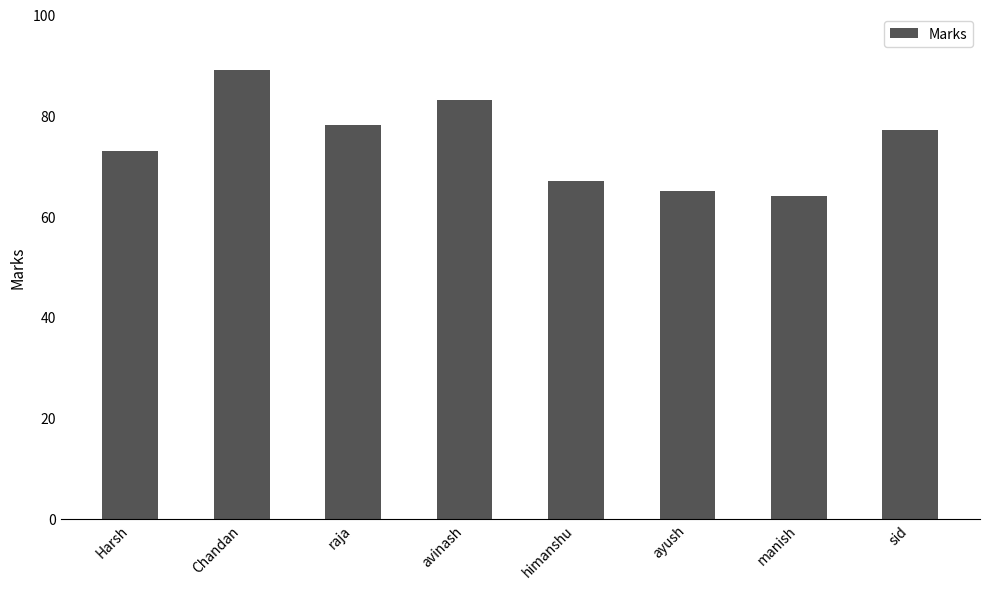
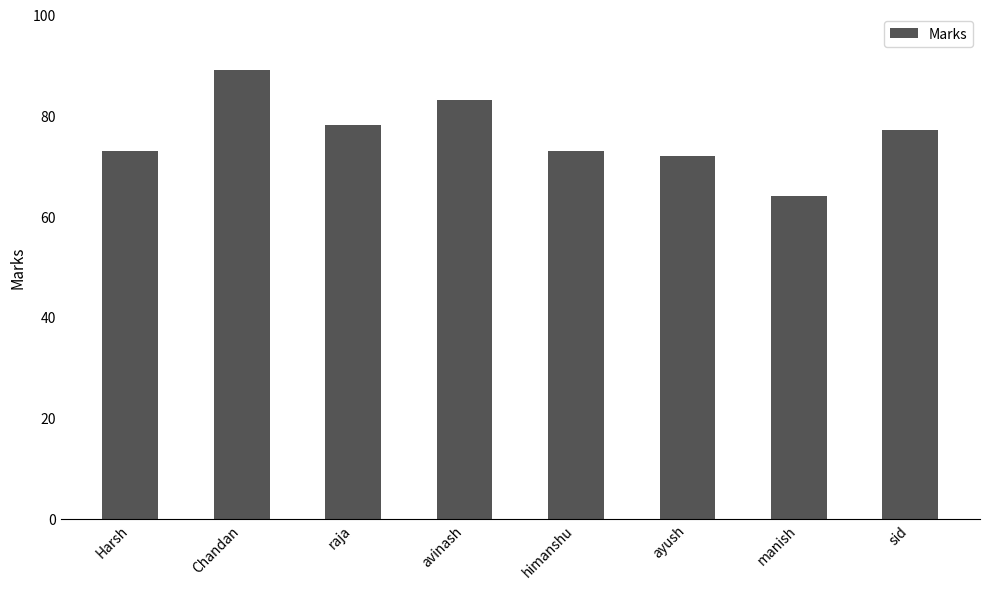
himanshu: 67 -> 73
ayush: 65 -> 72
